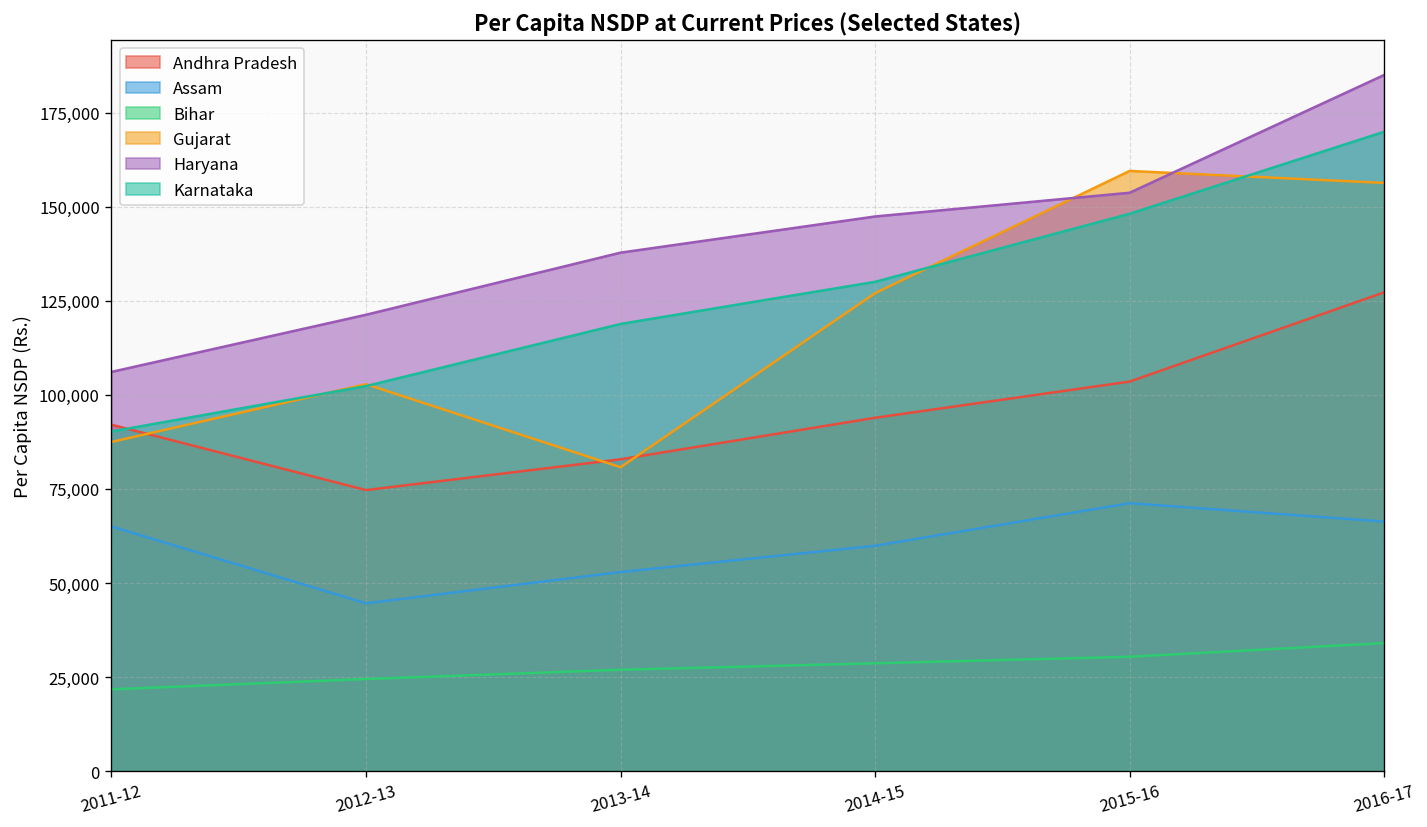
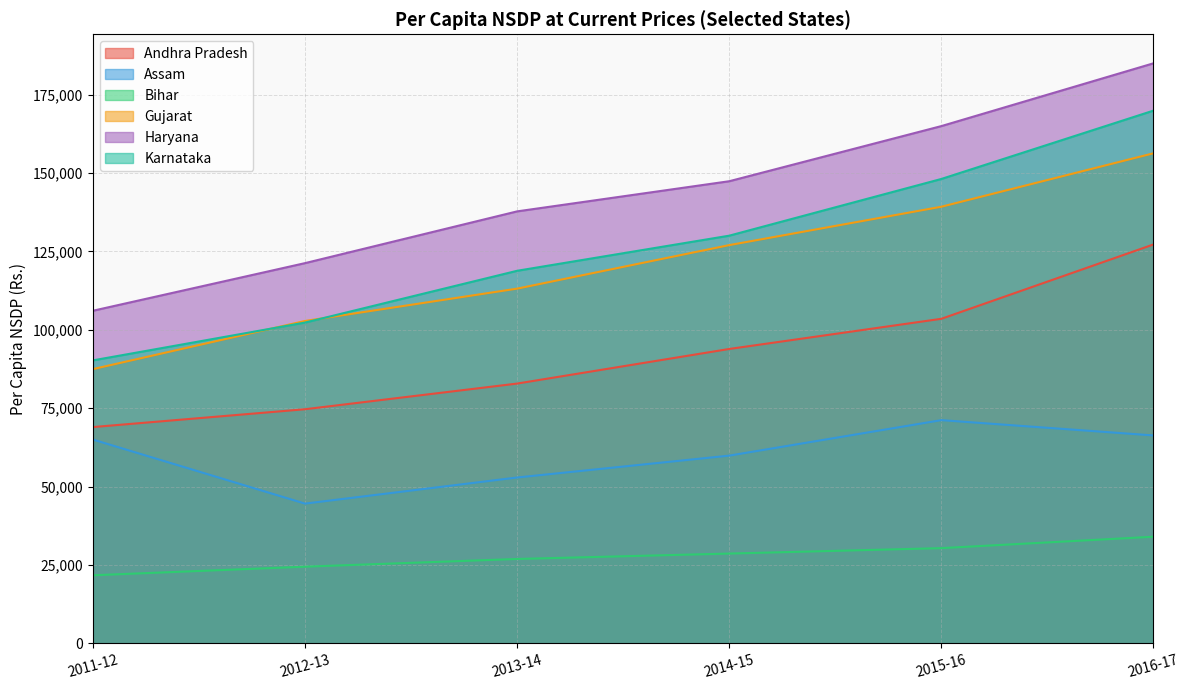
Andhra Pradesh, 2011-12: 92,000 -> 69,000
Gujarat, 2013-14: 81,000 -> 113,000
Gujarat, 2015-16: 159,000 -> 139,000
Haryana, 2015-16: 154,000 -> 165,000
